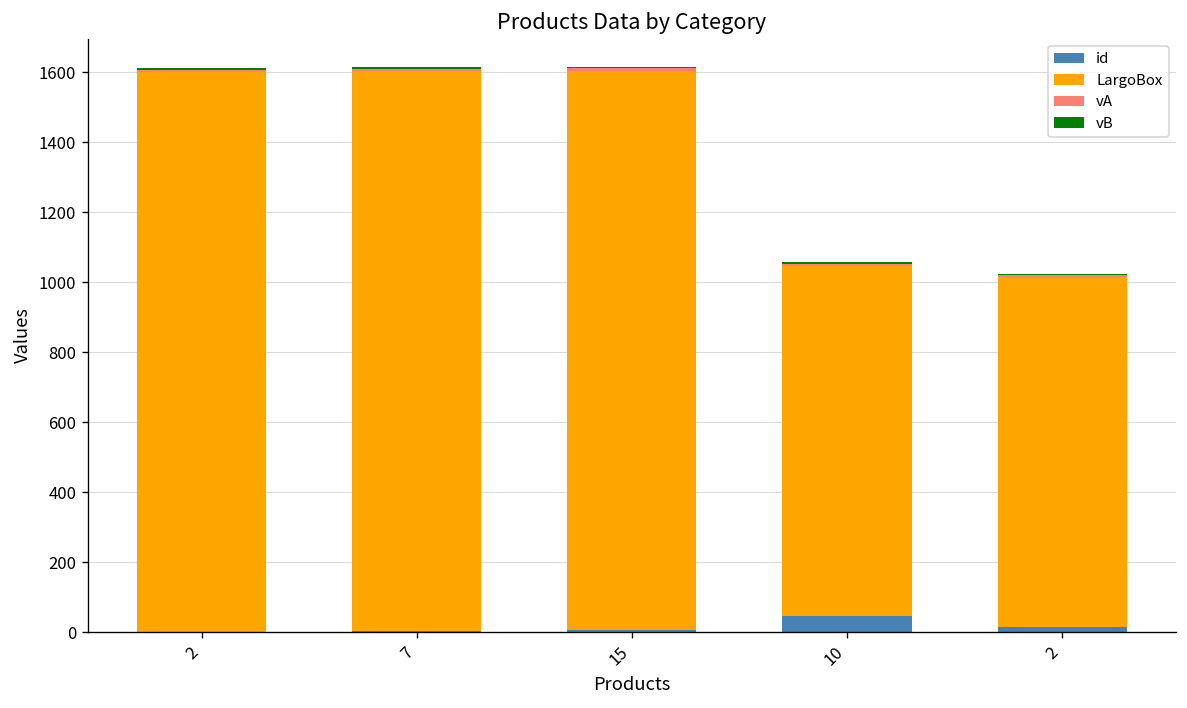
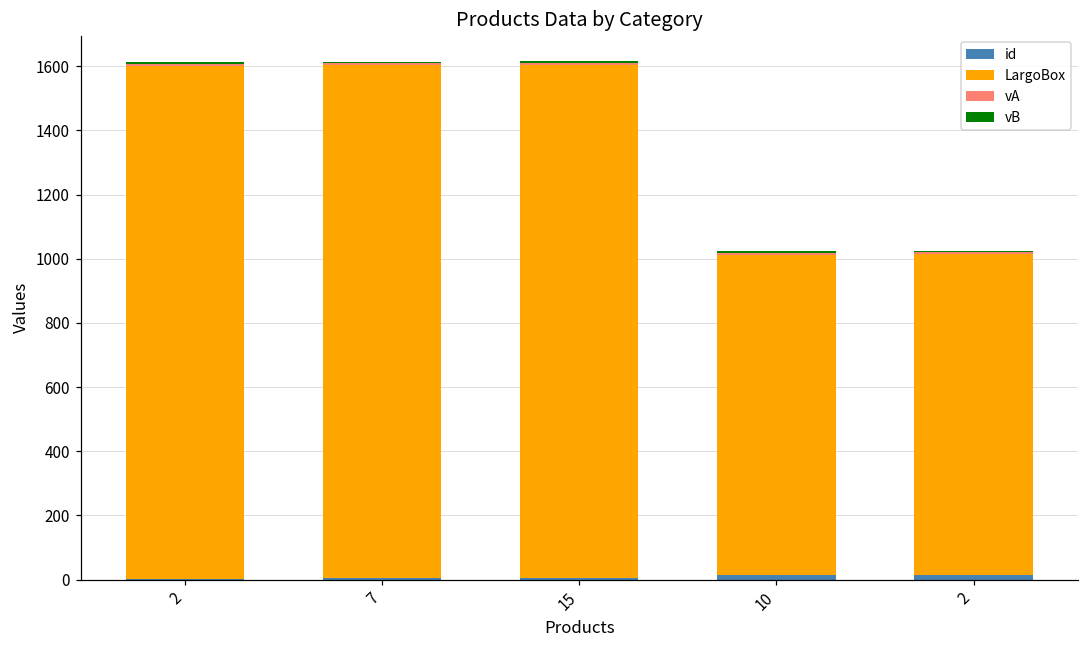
id, 10: 50 -> 10
